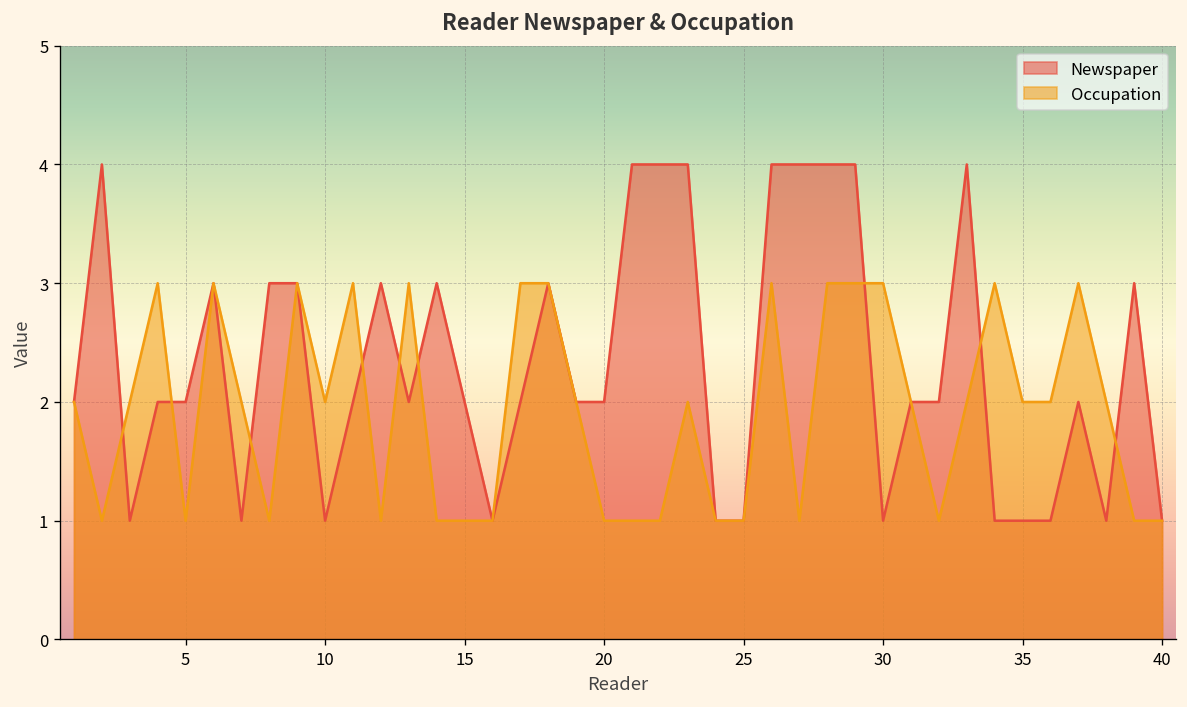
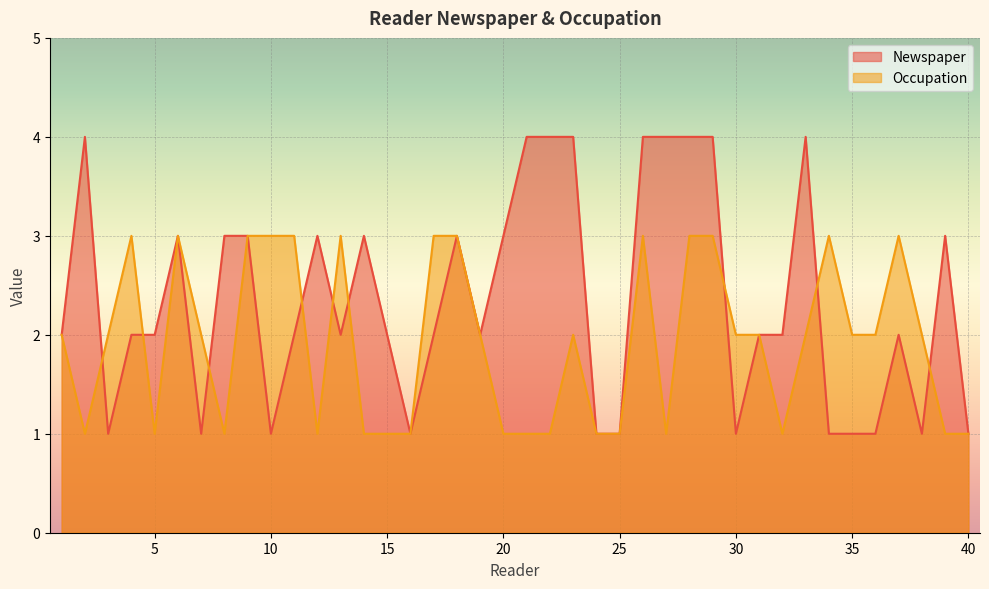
Occupation, 10: 2 -> 3
Newspaper, 20: 2 -> 3
Occupation, 30: 3 -> 2
